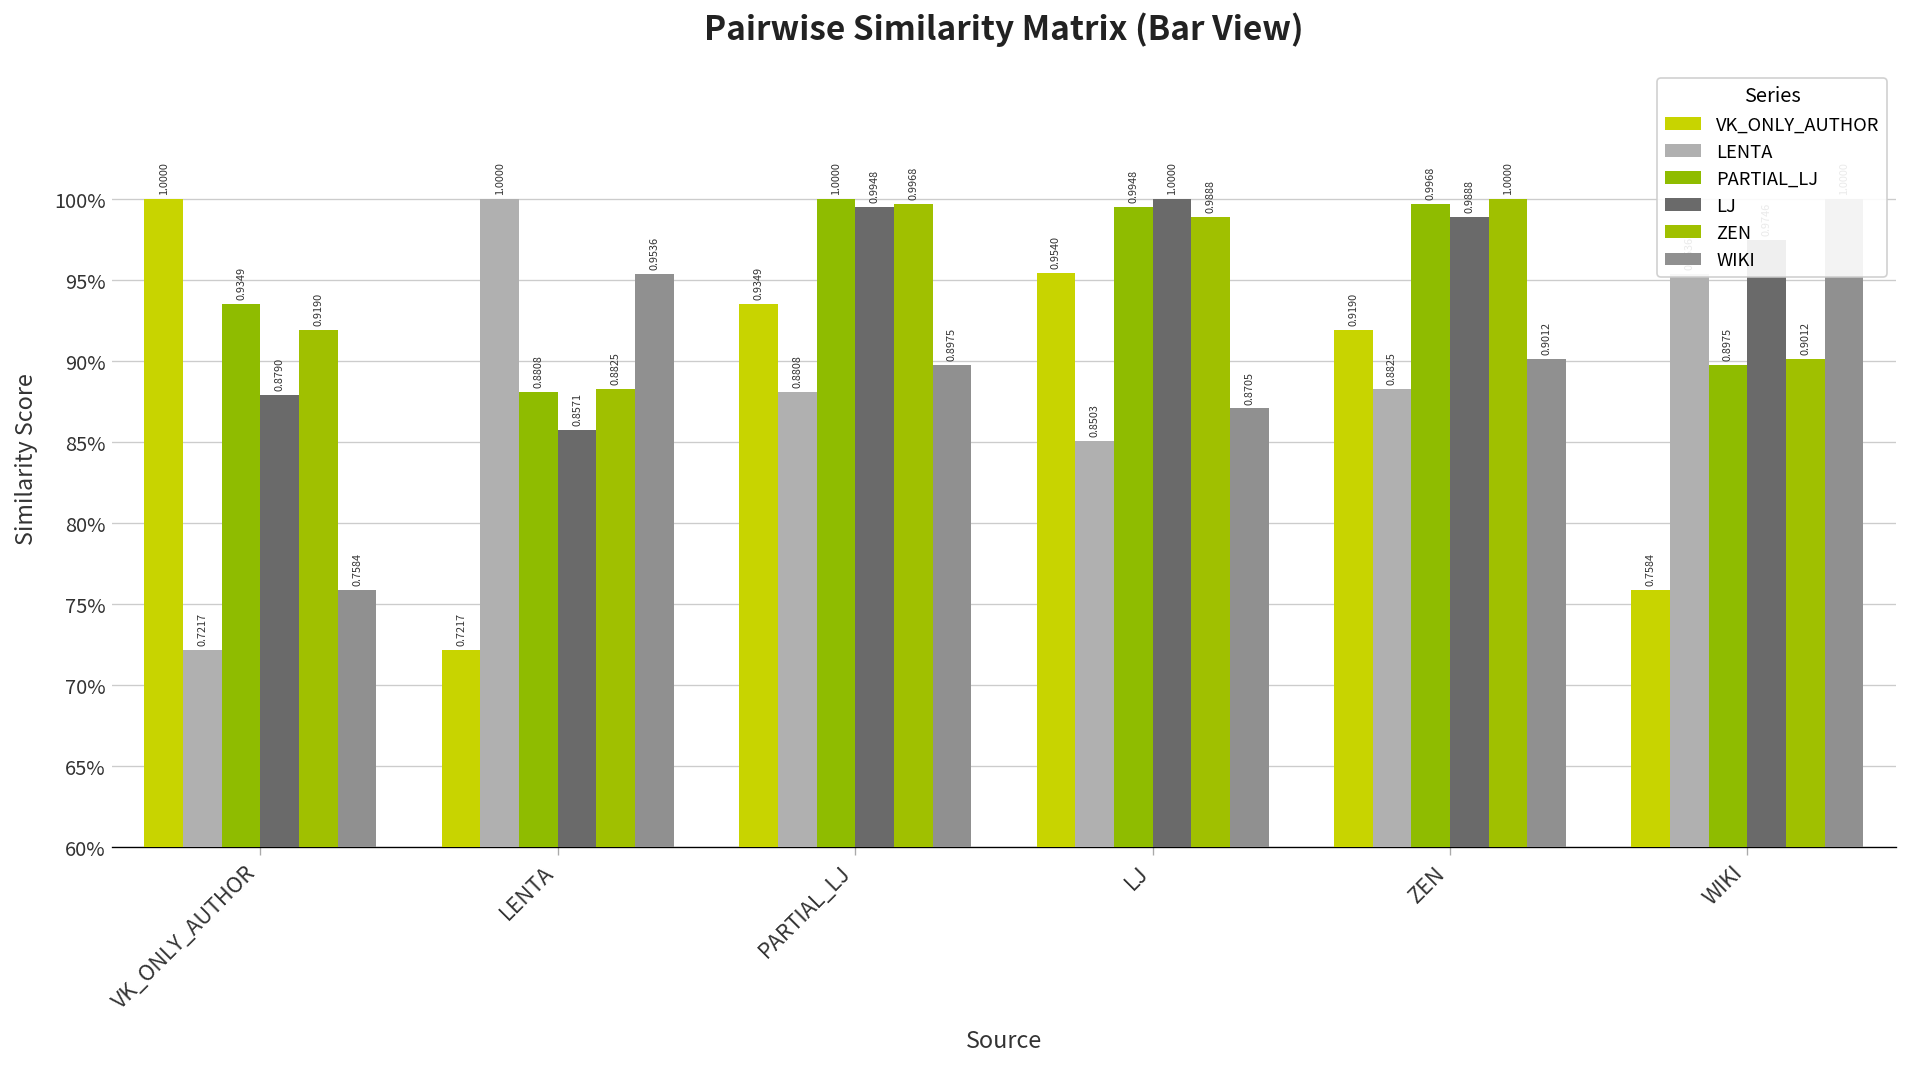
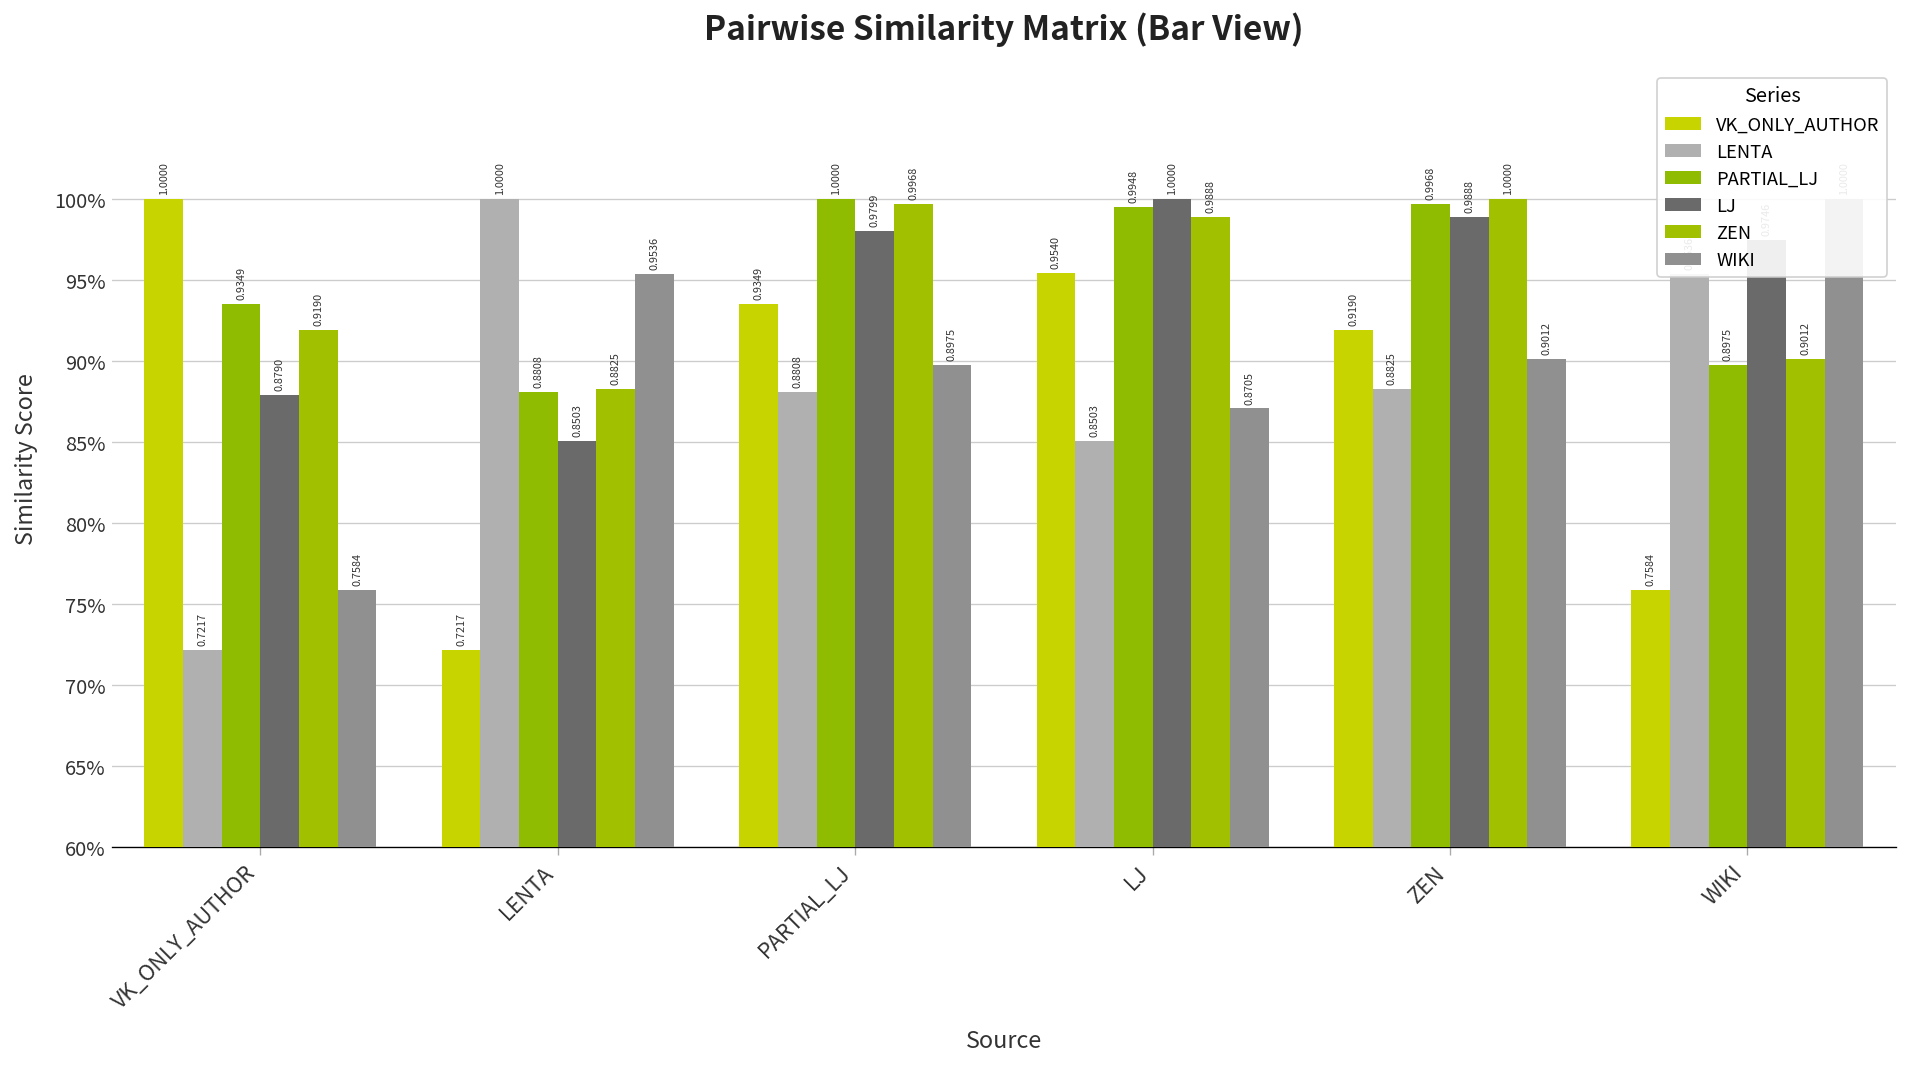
LJ, LENTA: 0.8571 -> 0.8503
LJ, PARTIAL_LJ: 0.9948 -> 0.9799
